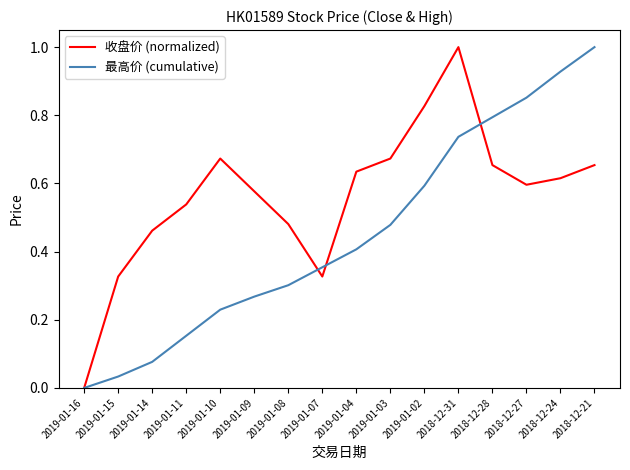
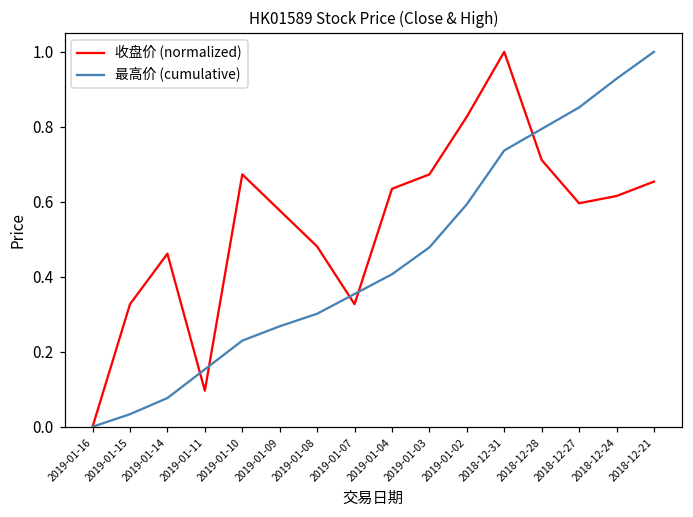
收盘价 (normalized), 2019-01-11: 0.54 -> 0.10
收盘价 (normalized), 2018-12-28: 0.65 -> 0.71
